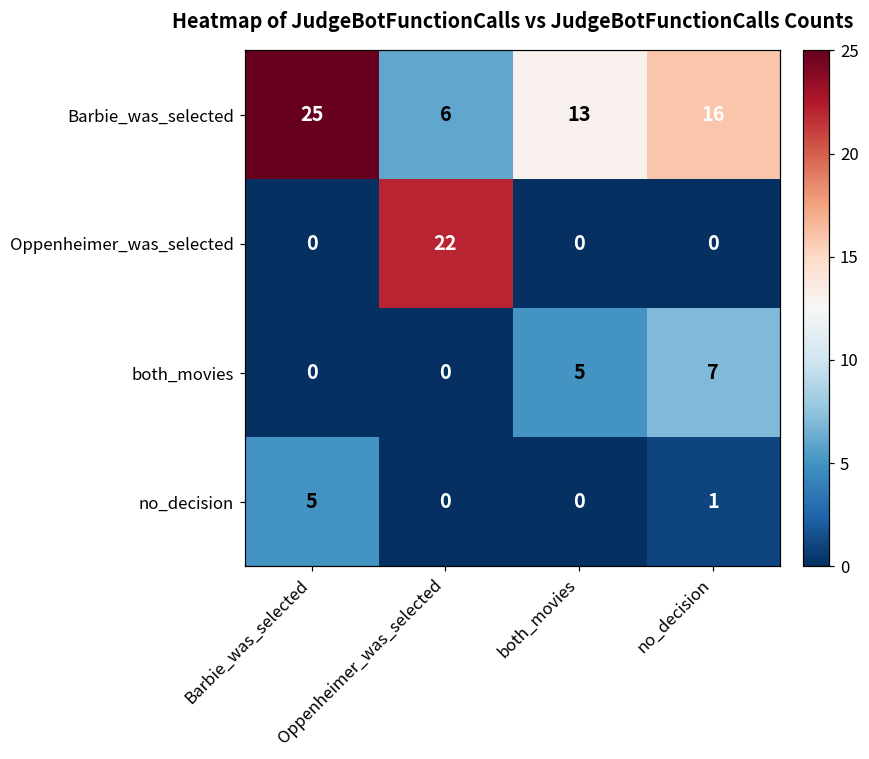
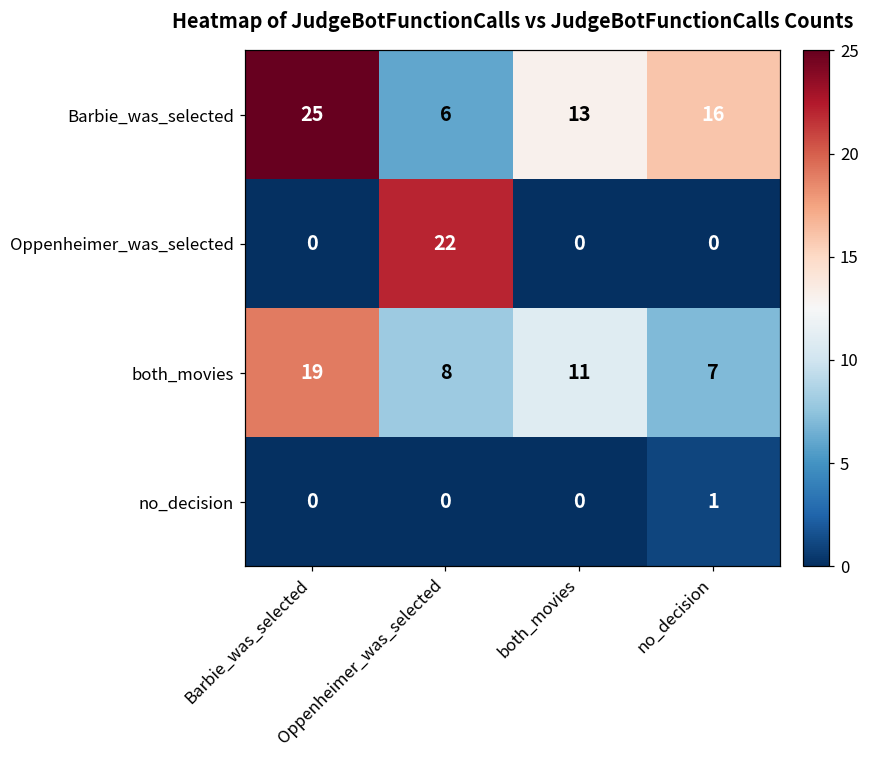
both_movies, Barbie_was_selected: 0 -> 19
both_movies, Oppenheimer_was_selected: 0 -> 8
both_movies, both_movies: 5 -> 11
no_decision, Barbie_was_selected: 5 -> 0
